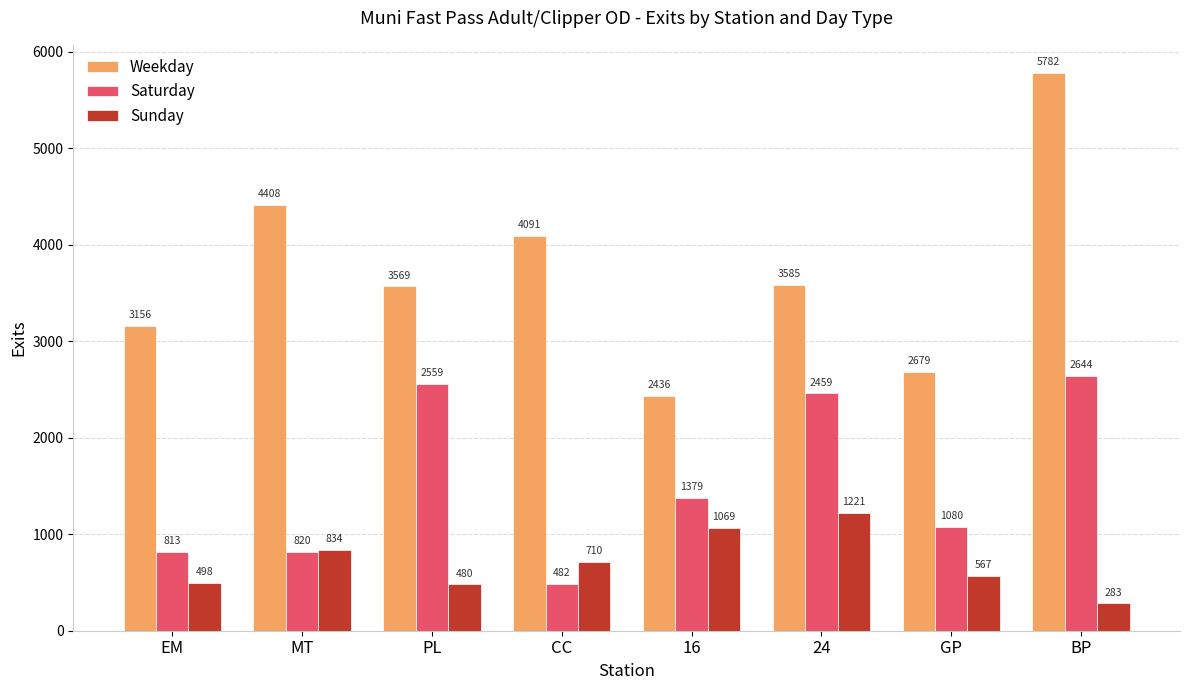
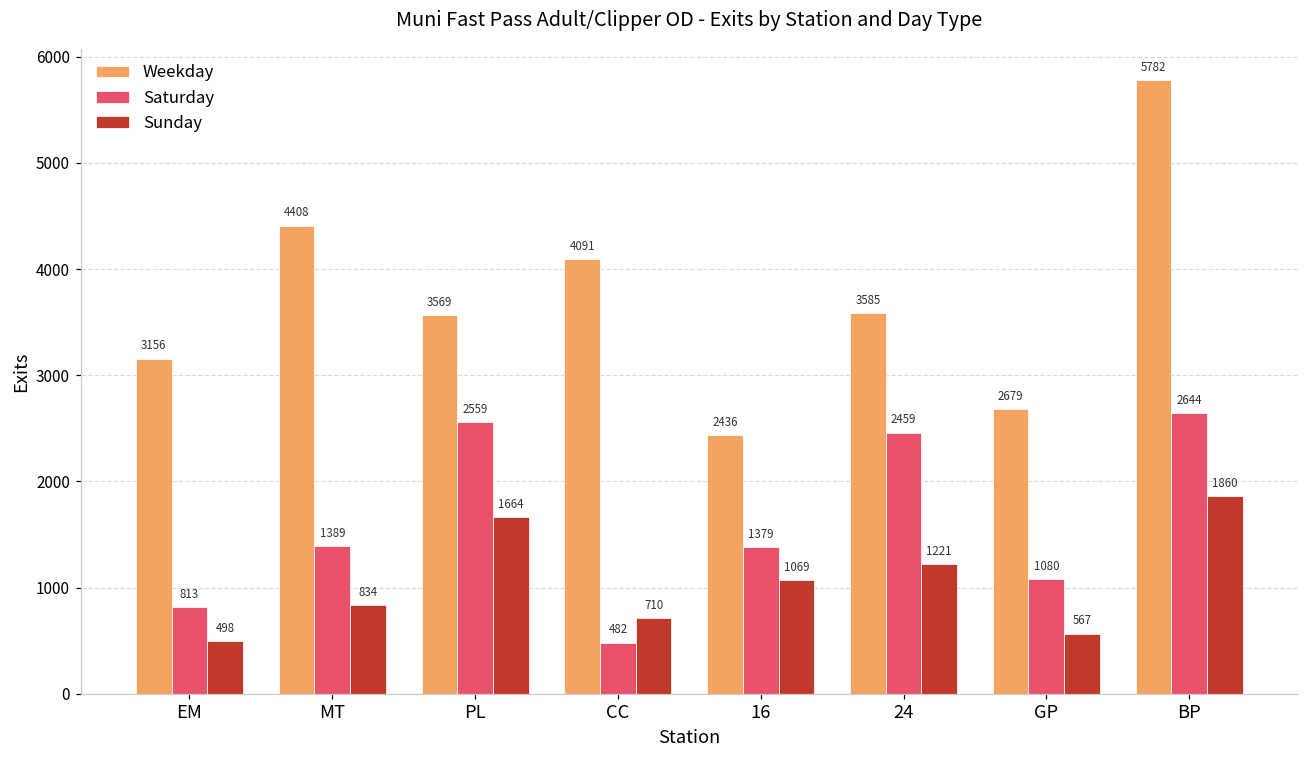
Saturday, MT: 820 -> 1389
Sunday, PL: 480 -> 1664
Sunday, BP: 283 -> 1860
